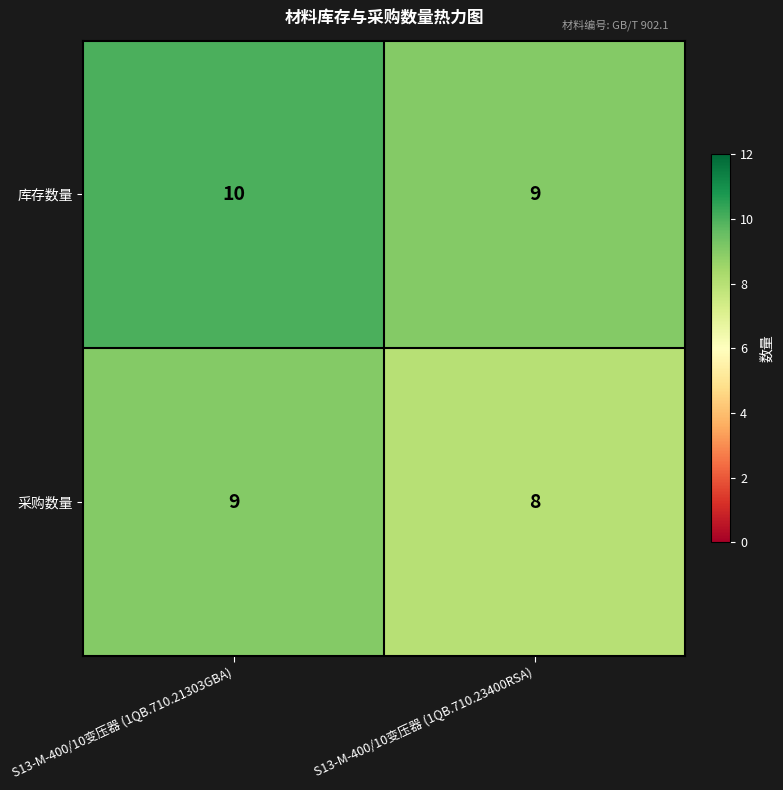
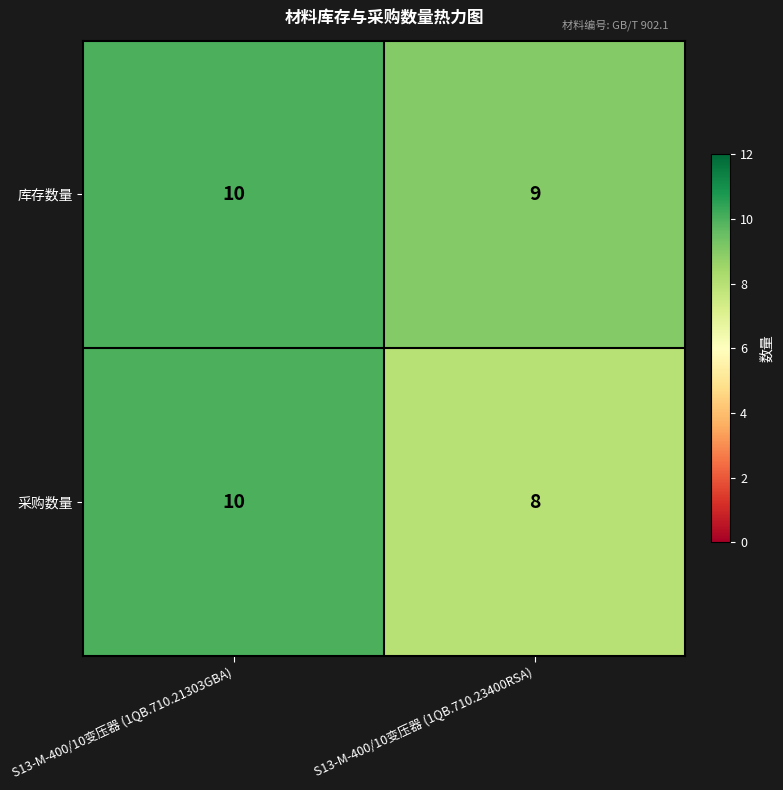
采购数量, S13-M-400/10变压器 (1QB.710.21303GBA): 9 -> 10
